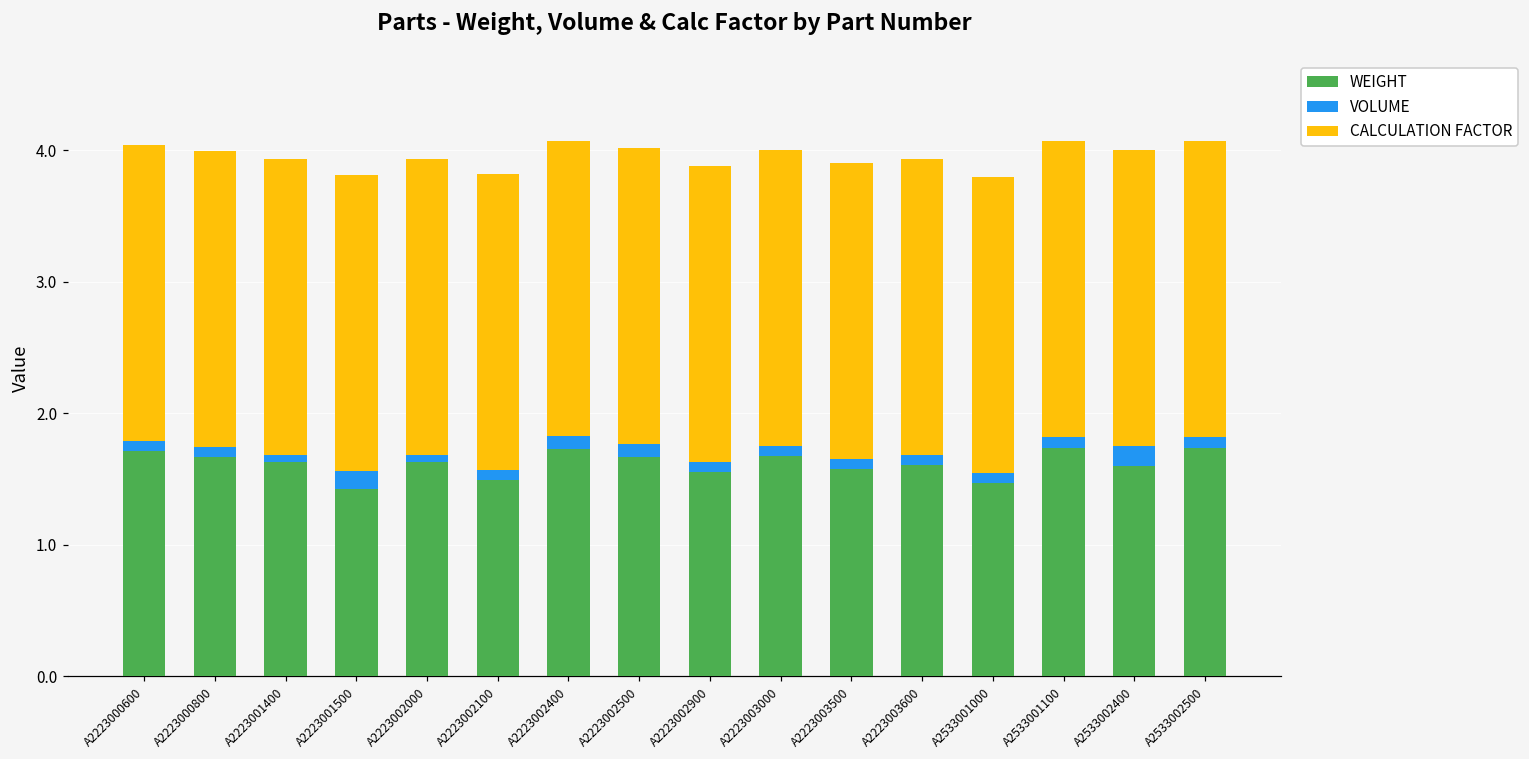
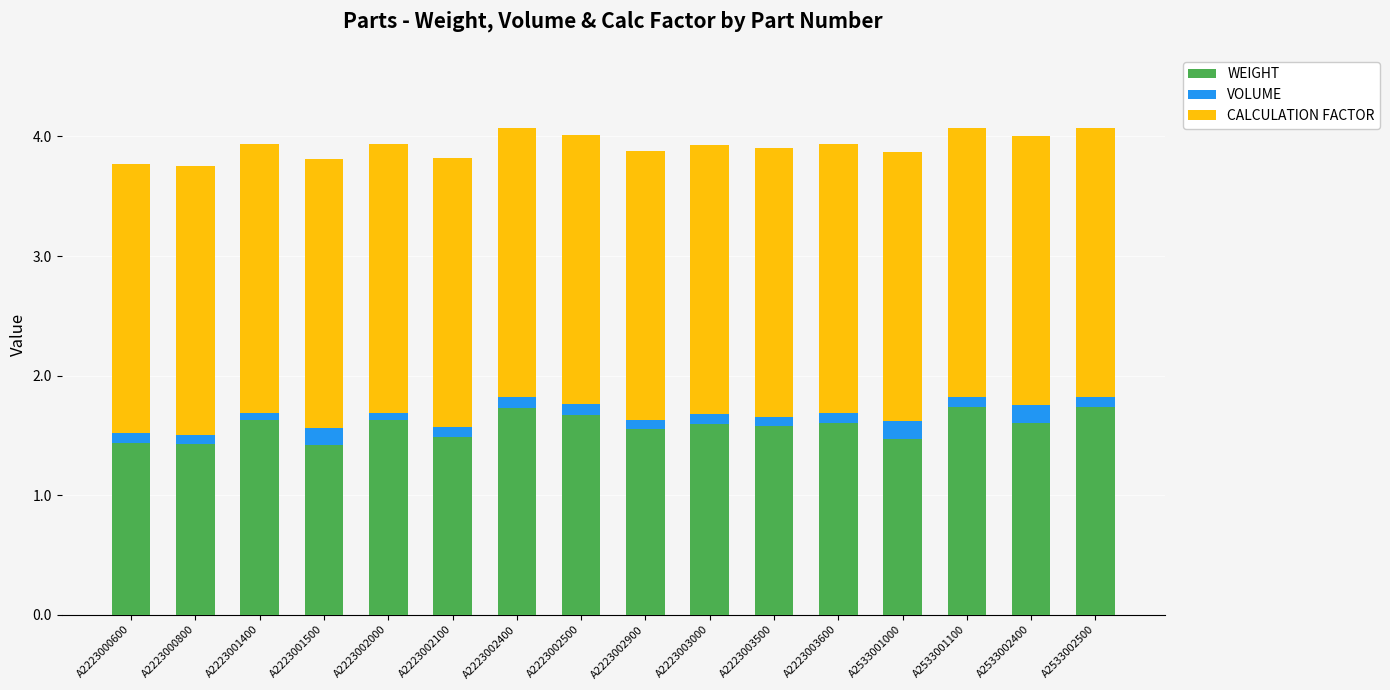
WEIGHT, A2223000600: 1.71 -> 1.44
WEIGHT, A2223000800: 1.67 -> 1.43
WEIGHT, A2223003000: 1.67 -> 1.60
VOLUME, A2533001000: 0.08 -> 0.15
